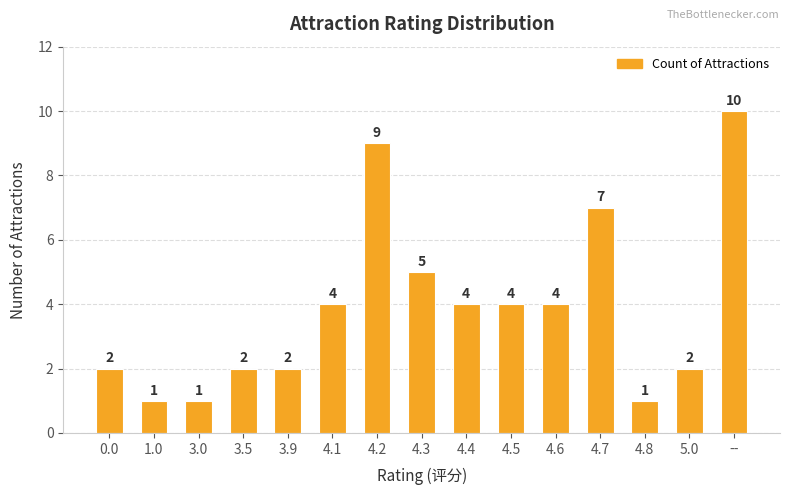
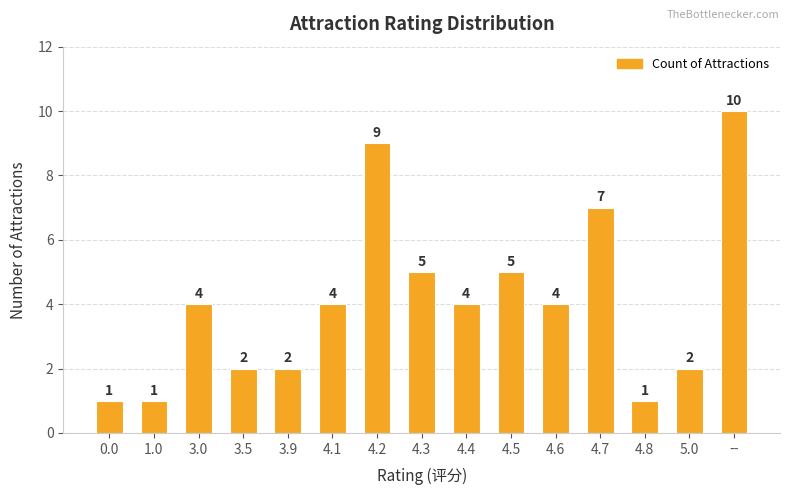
0.0: 2 -> 1
3.0: 1 -> 4
4.5: 4 -> 5
